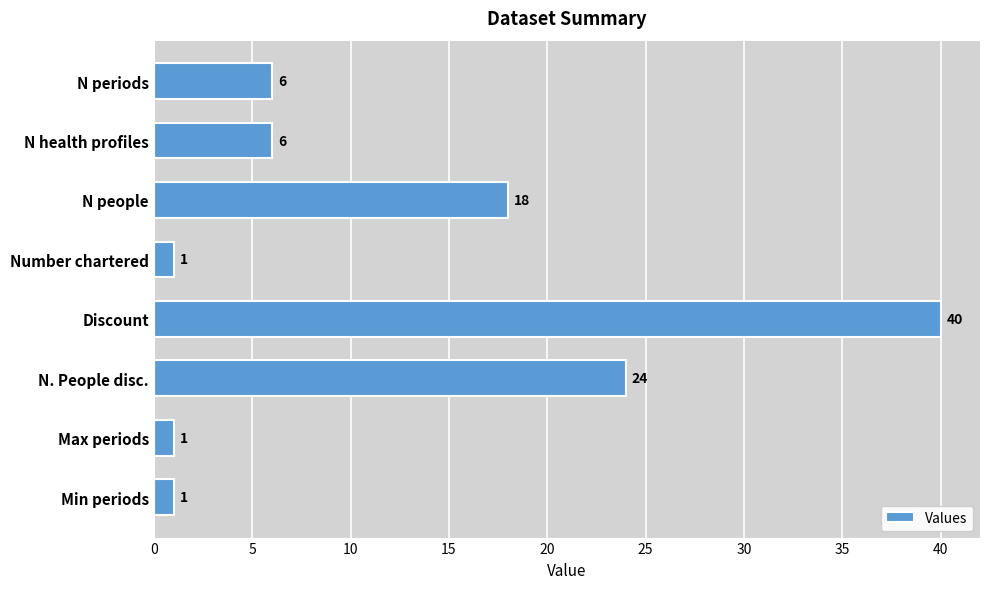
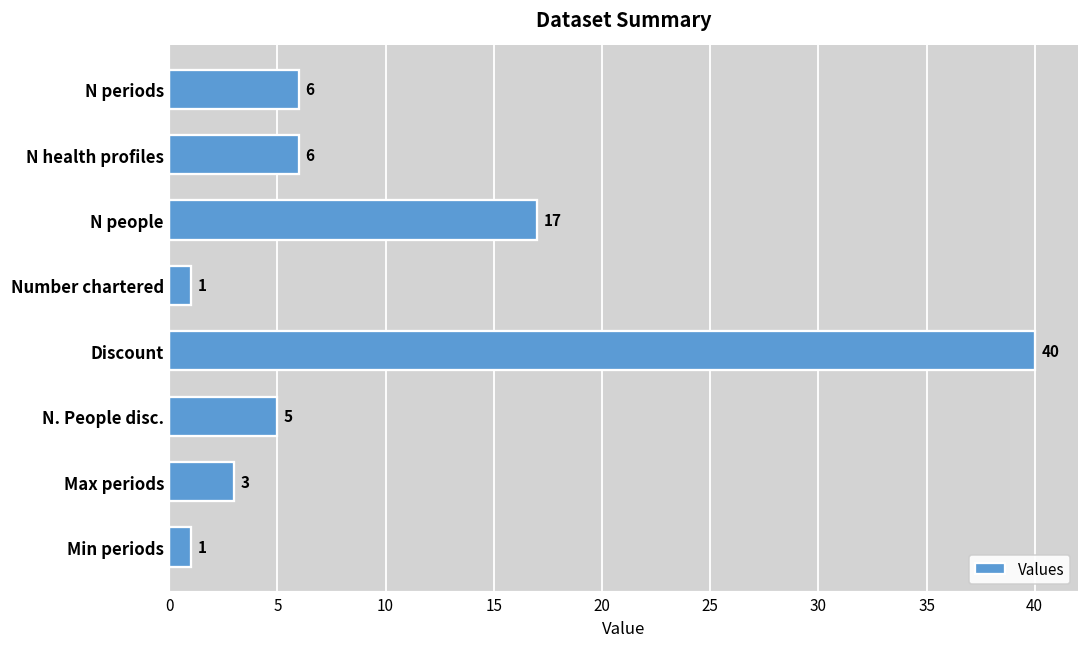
N people: 18 -> 17
N. People disc.: 24 -> 5
Max periods: 1 -> 3
